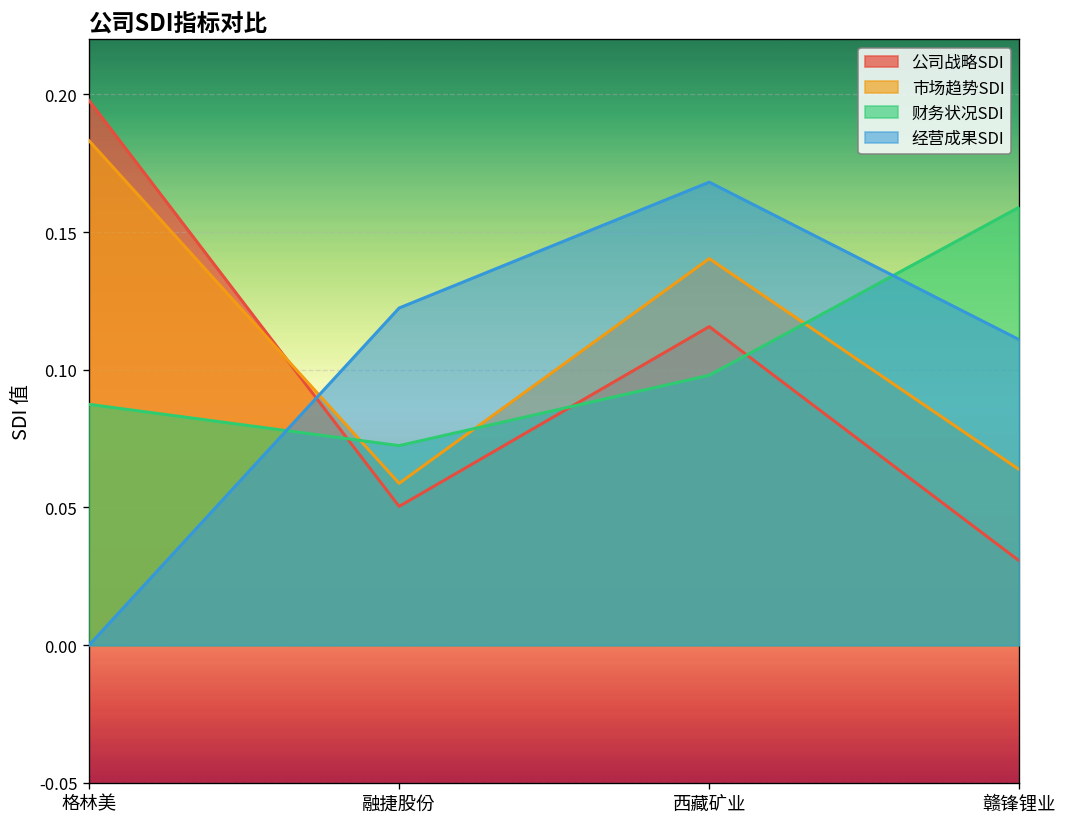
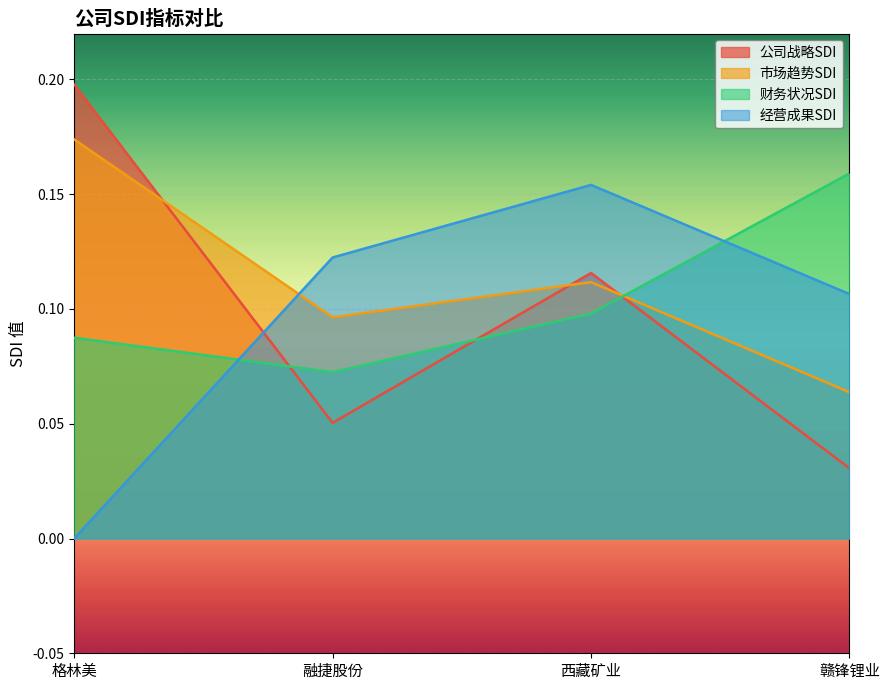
市场趋势SDI, 格林美: 0.183 -> 0.174
市场趋势SDI, 融捷股份: 0.059 -> 0.096
市场趋势SDI, 西藏矿业: 0.140 -> 0.112
经营成果SDI, 西藏矿业: 0.168 -> 0.154
经营成果SDI, 赣锋锂业: 0.111 -> 0.106
